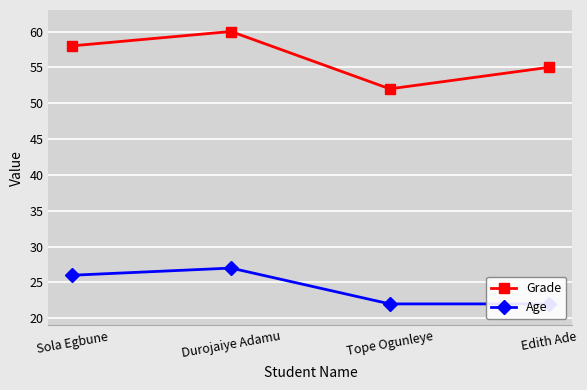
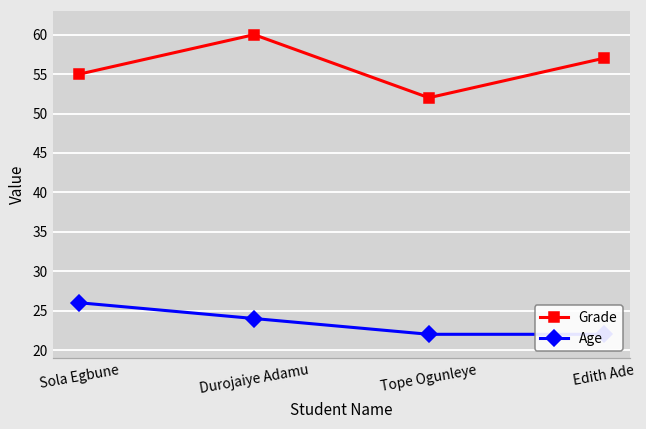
Grade, Sola Egbune: 58 -> 55
Age, Durojaiye Adamu: 27 -> 24
Grade, Edith Ade: 55 -> 57
